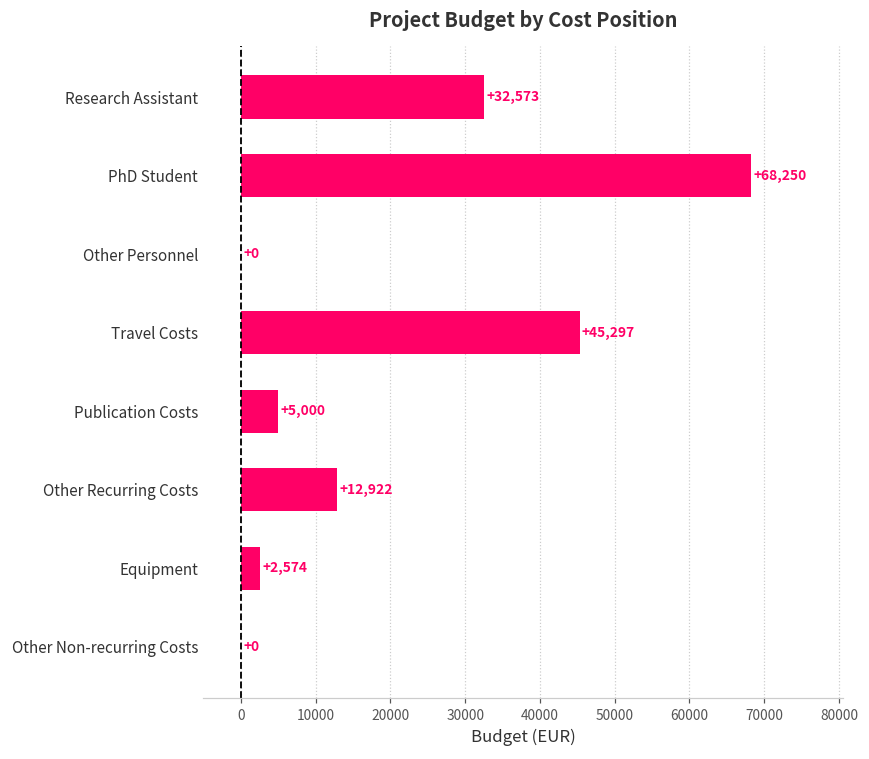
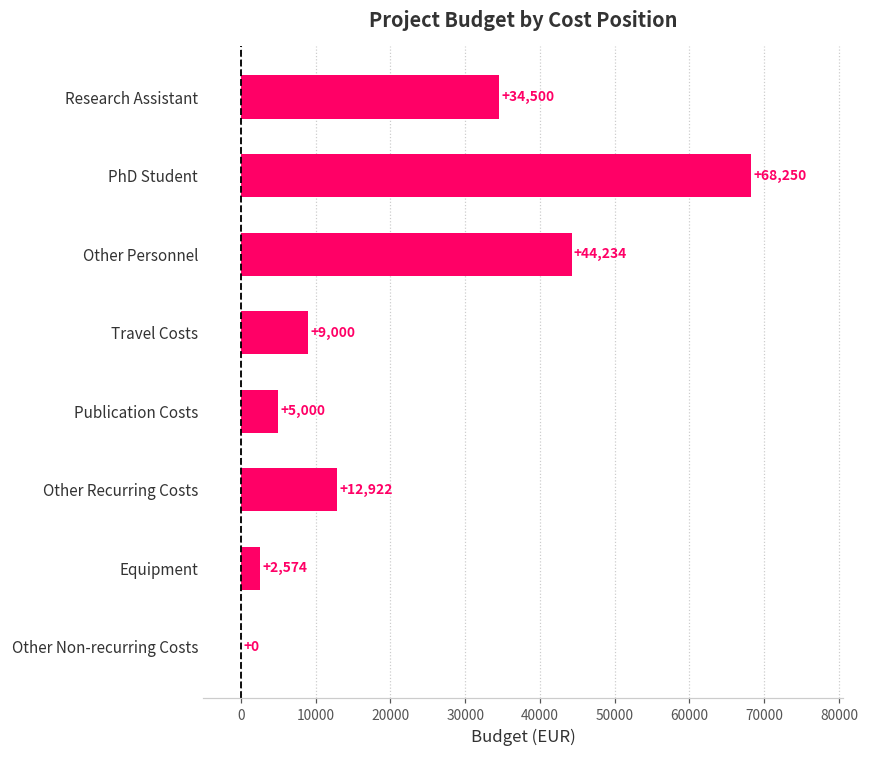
Research Assistant: +32,573 -> +34,500
Other Personnel: +0 -> +44,234
Travel Costs: +45,297 -> +9,000
